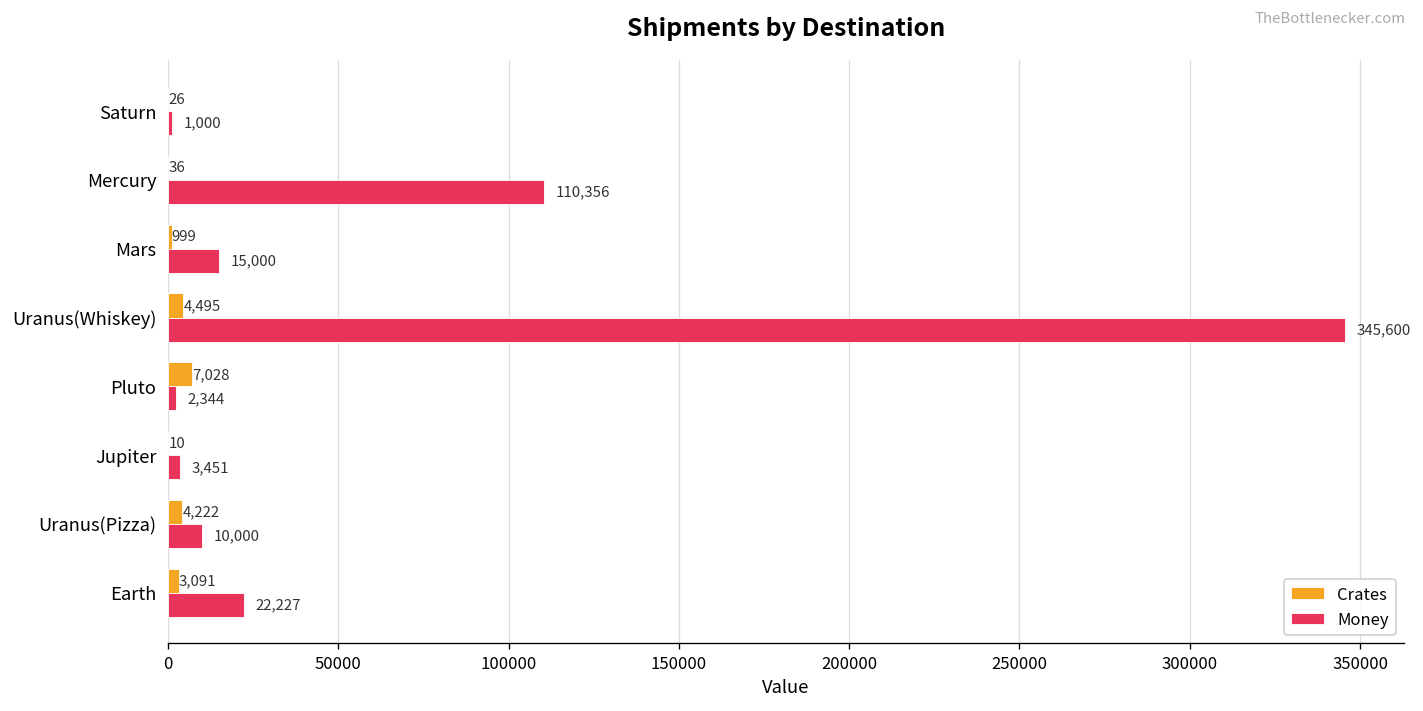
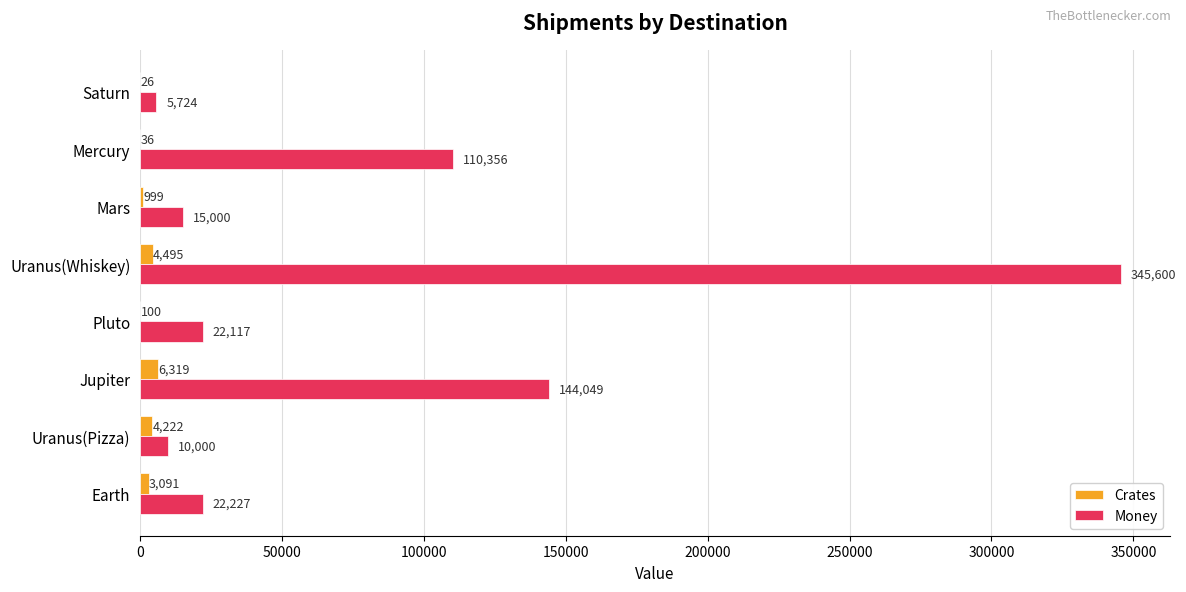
Money, Saturn: 1,000 -> 5,724
Crates, Pluto: 7,028 -> 100
Money, Pluto: 2,344 -> 22,117
Crates, Jupiter: 10 -> 6,319
Money, Jupiter: 3,451 -> 144,049
